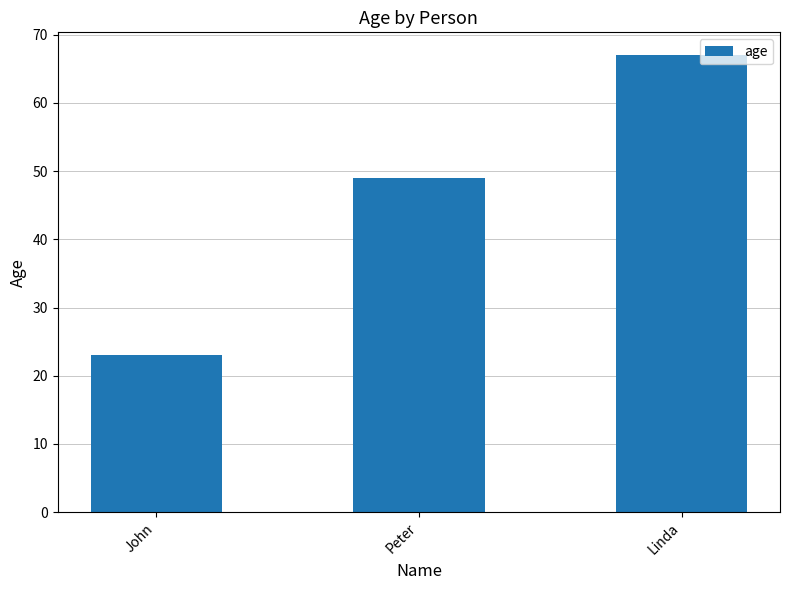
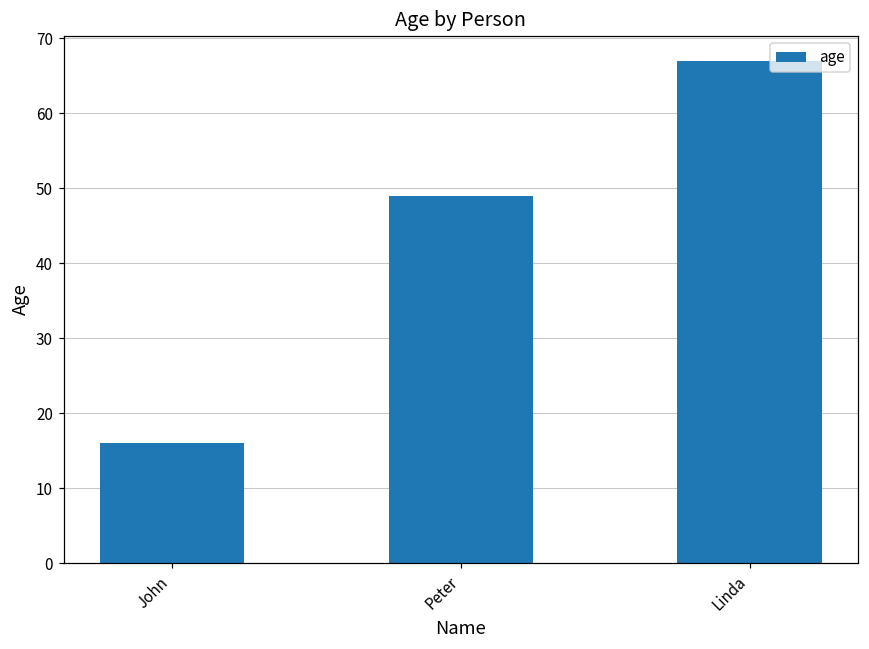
John: 23 -> 16
